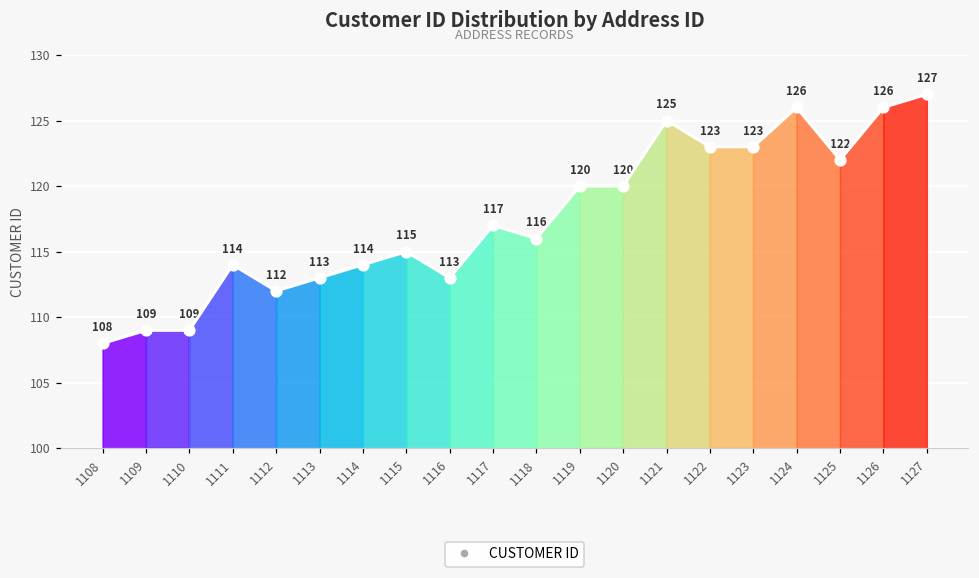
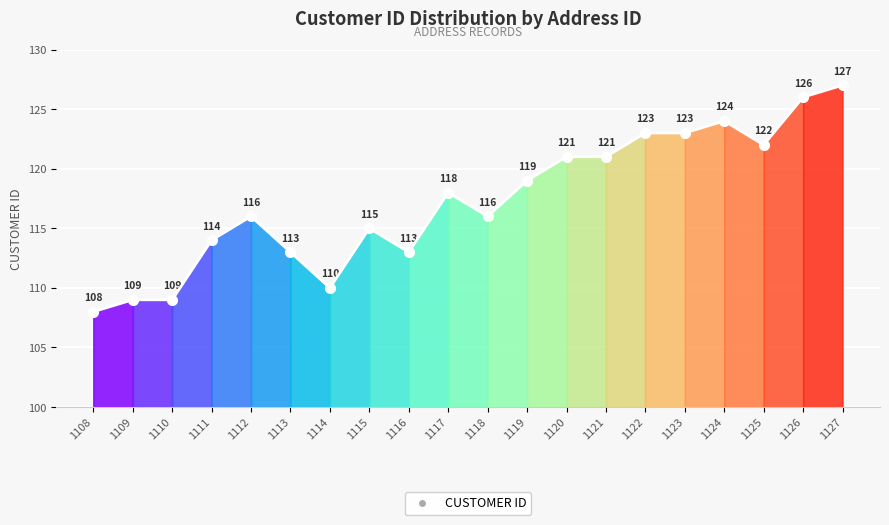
CUSTOMER ID, 1112: 112 -> 116
CUSTOMER ID, 1114: 114 -> 110
CUSTOMER ID, 1117: 117 -> 118
CUSTOMER ID, 1119: 120 -> 119
CUSTOMER ID, 1120: 120 -> 121
CUSTOMER ID, 1121: 125 -> 121
CUSTOMER ID, 1124: 126 -> 124
